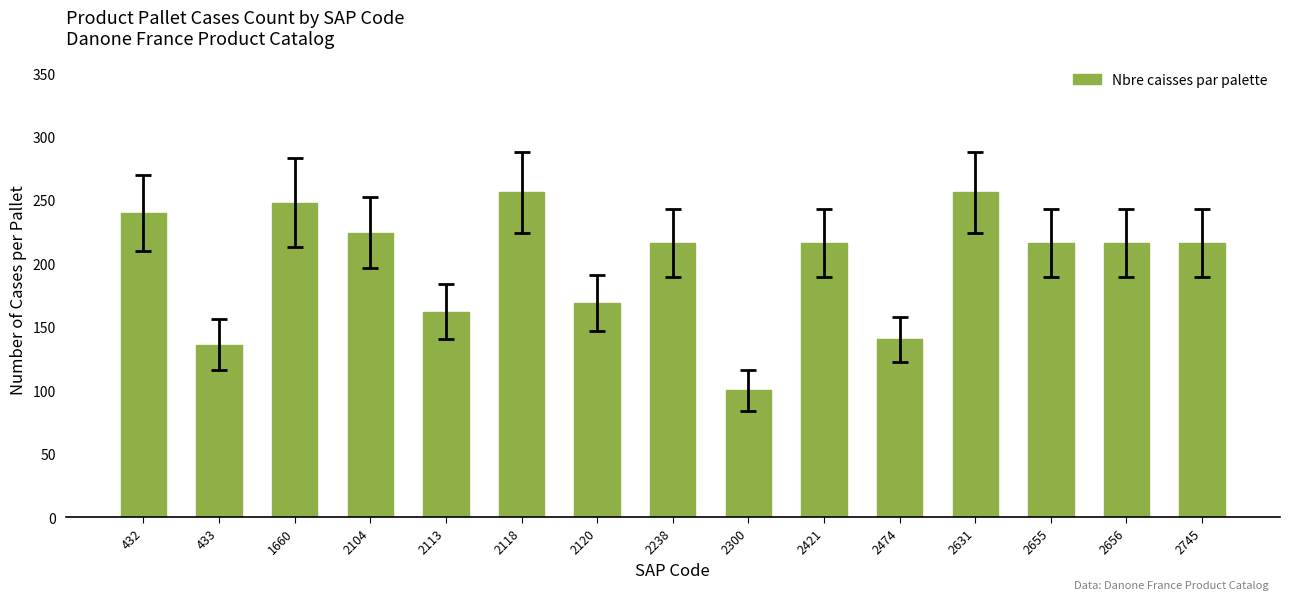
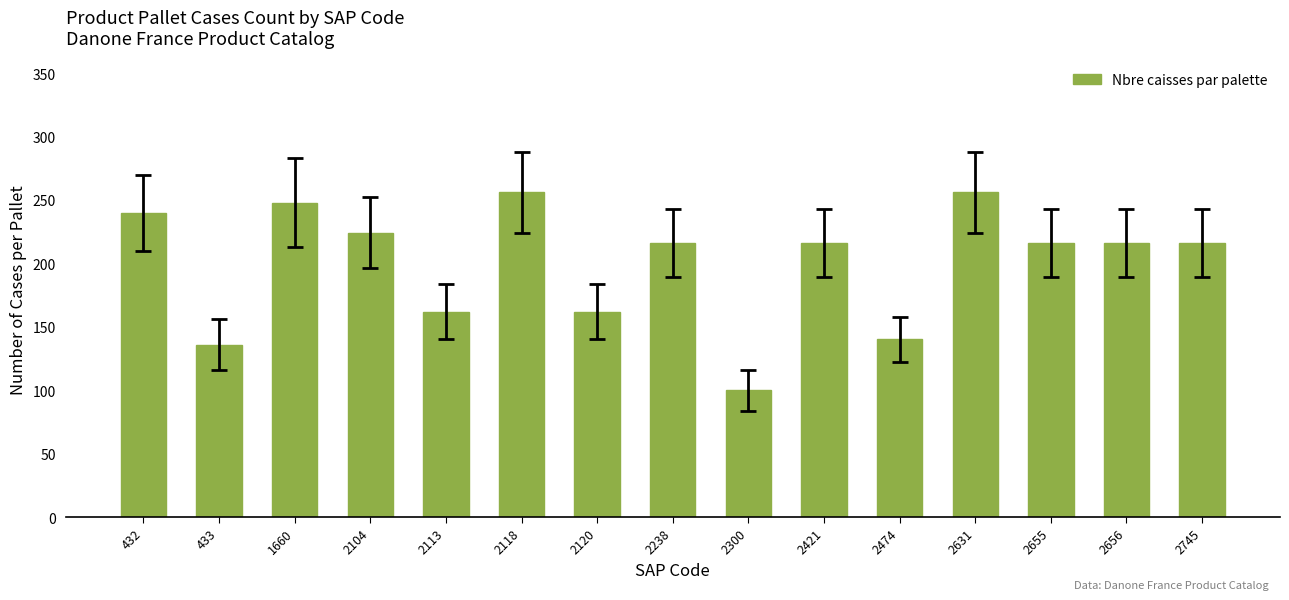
Nbre caisses par palette, 2120: 169 -> 162
